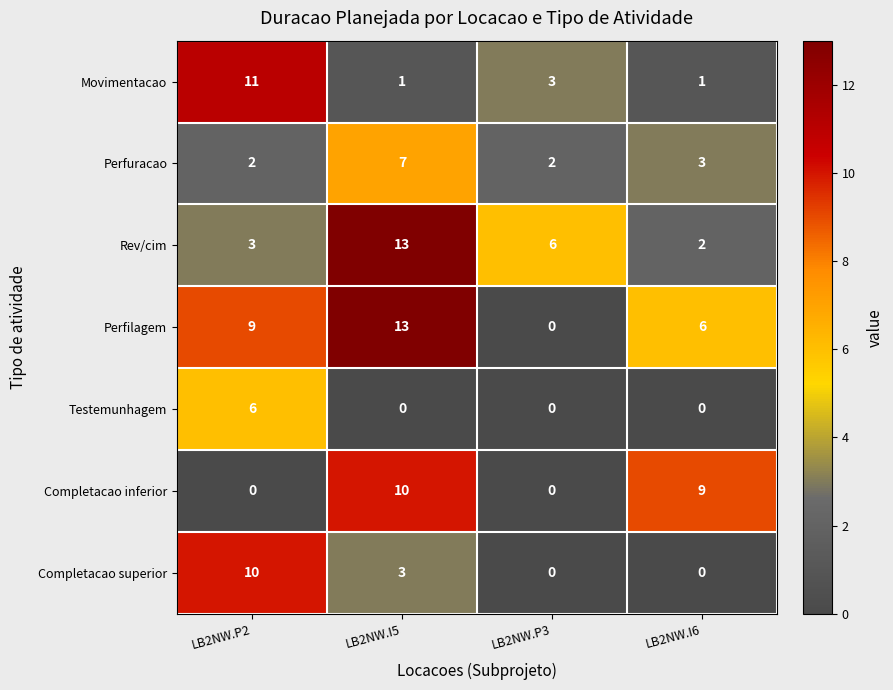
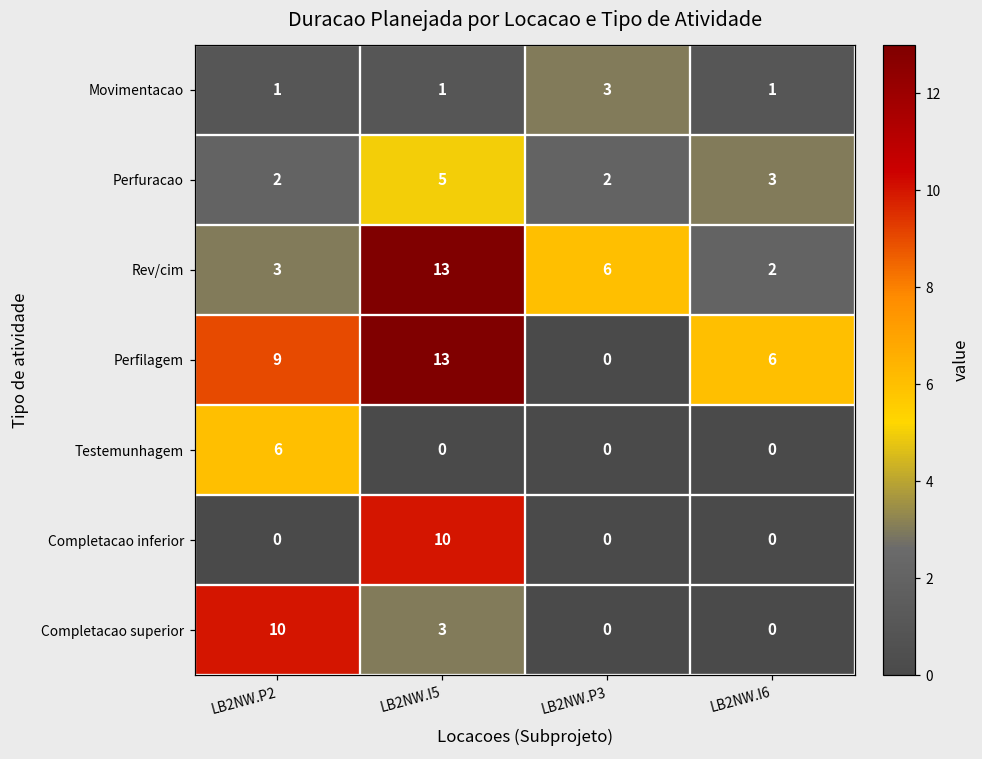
Movimentacao, LB2NW.P2: 11 -> 1
Perfuracao, LB2NW.I5: 7 -> 5
Completacao inferior, LB2NW.I6: 9 -> 0
